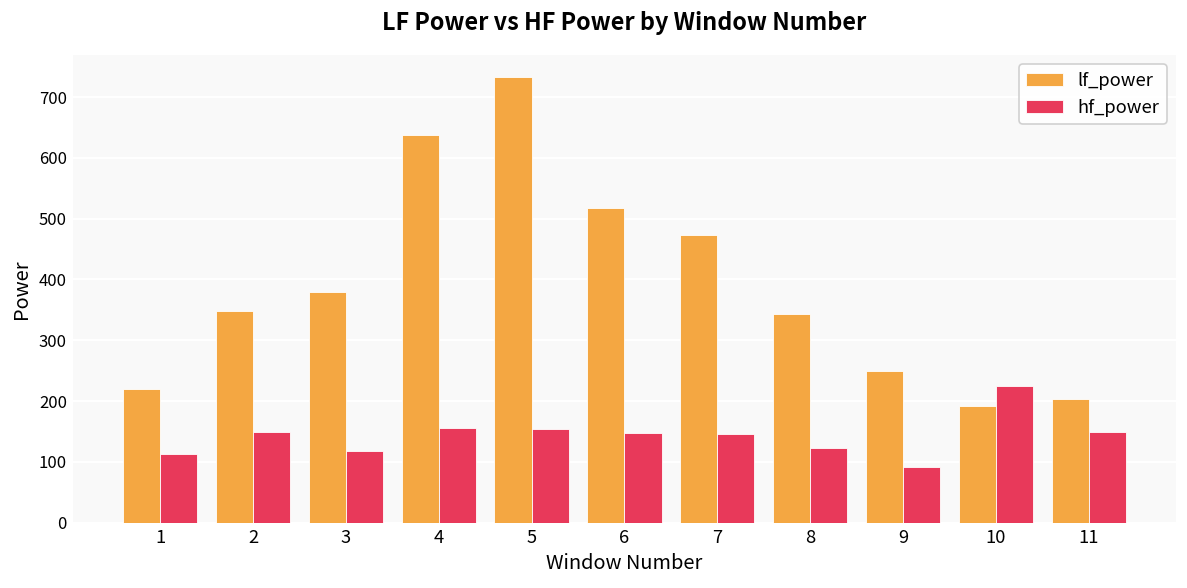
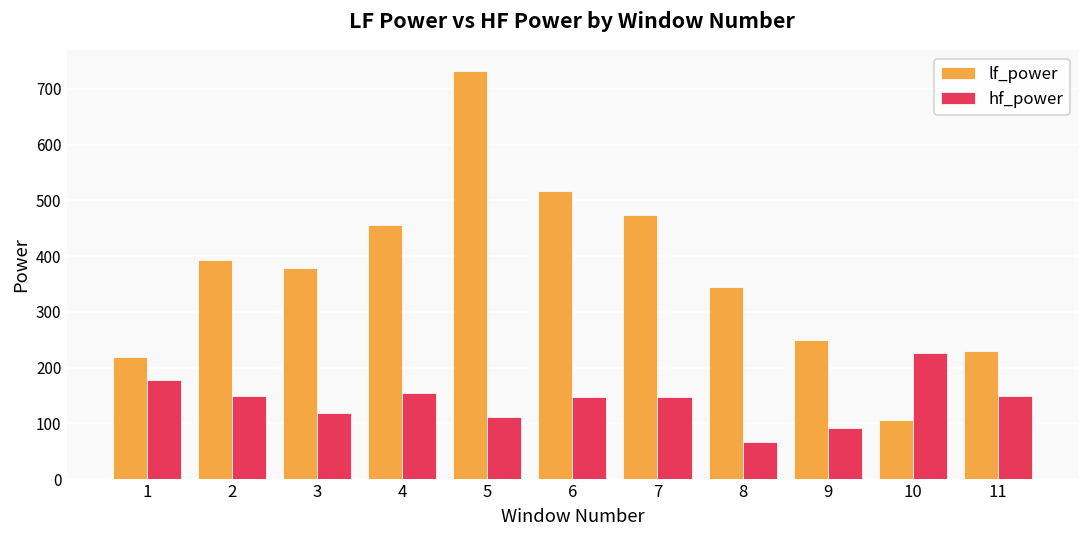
hf_power, 1: 110 -> 180
lf_power, 2: 350 -> 390
lf_power, 4: 640 -> 460
hf_power, 5: 150 -> 110
hf_power, 8: 120 -> 70
lf_power, 10: 190 -> 110
lf_power, 11: 200 -> 230
